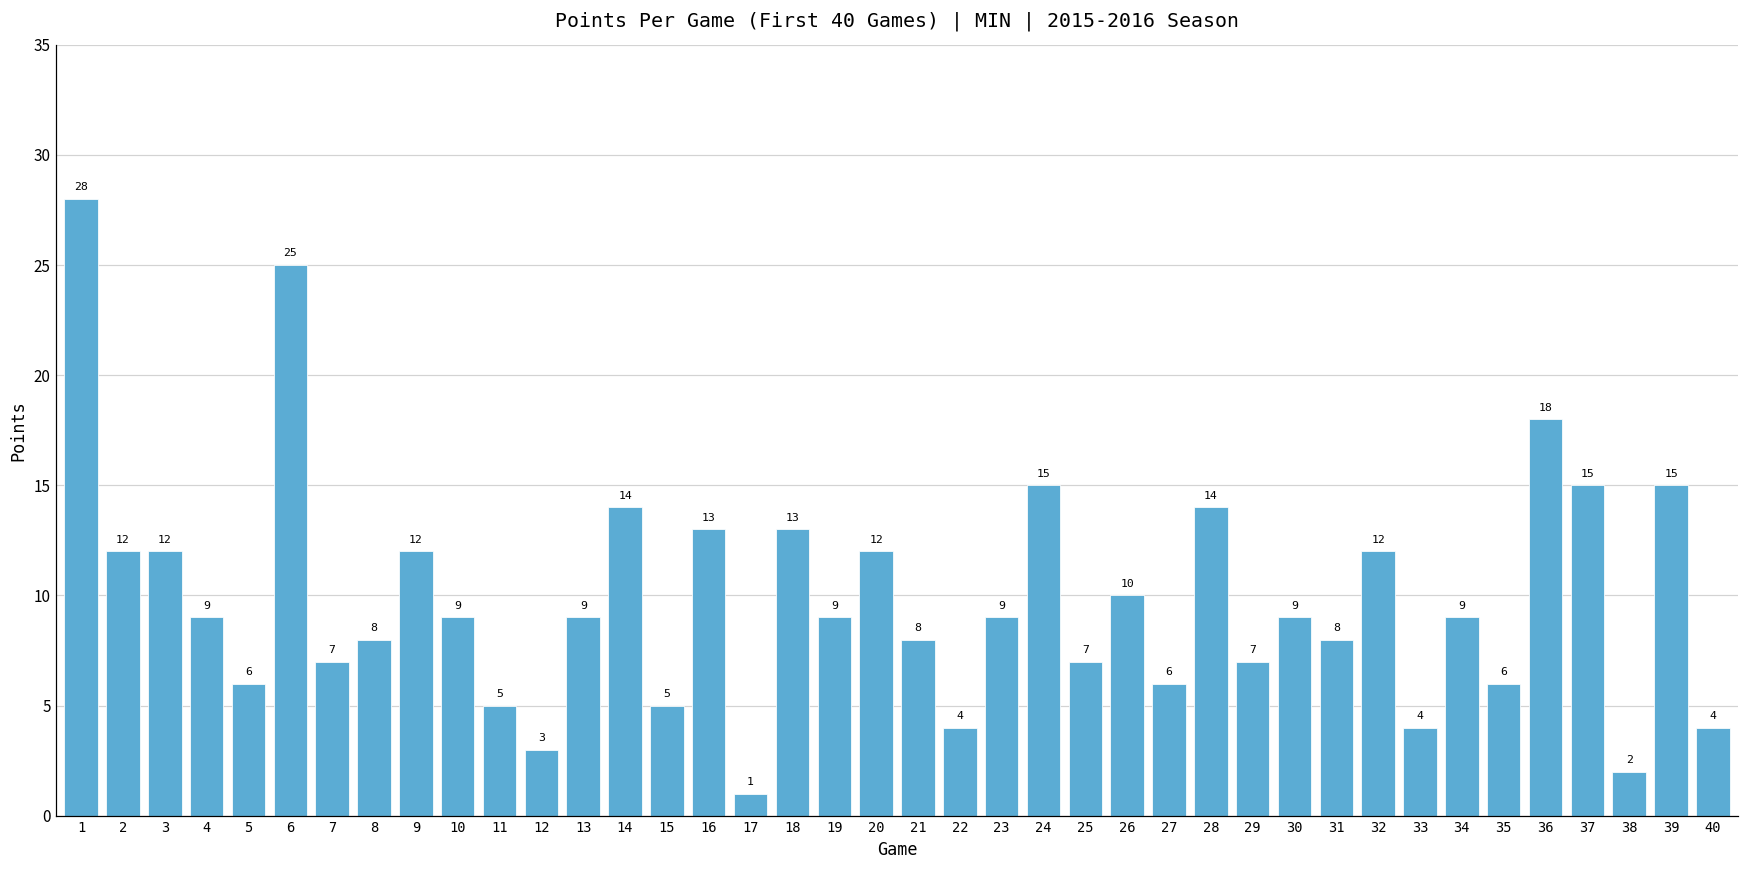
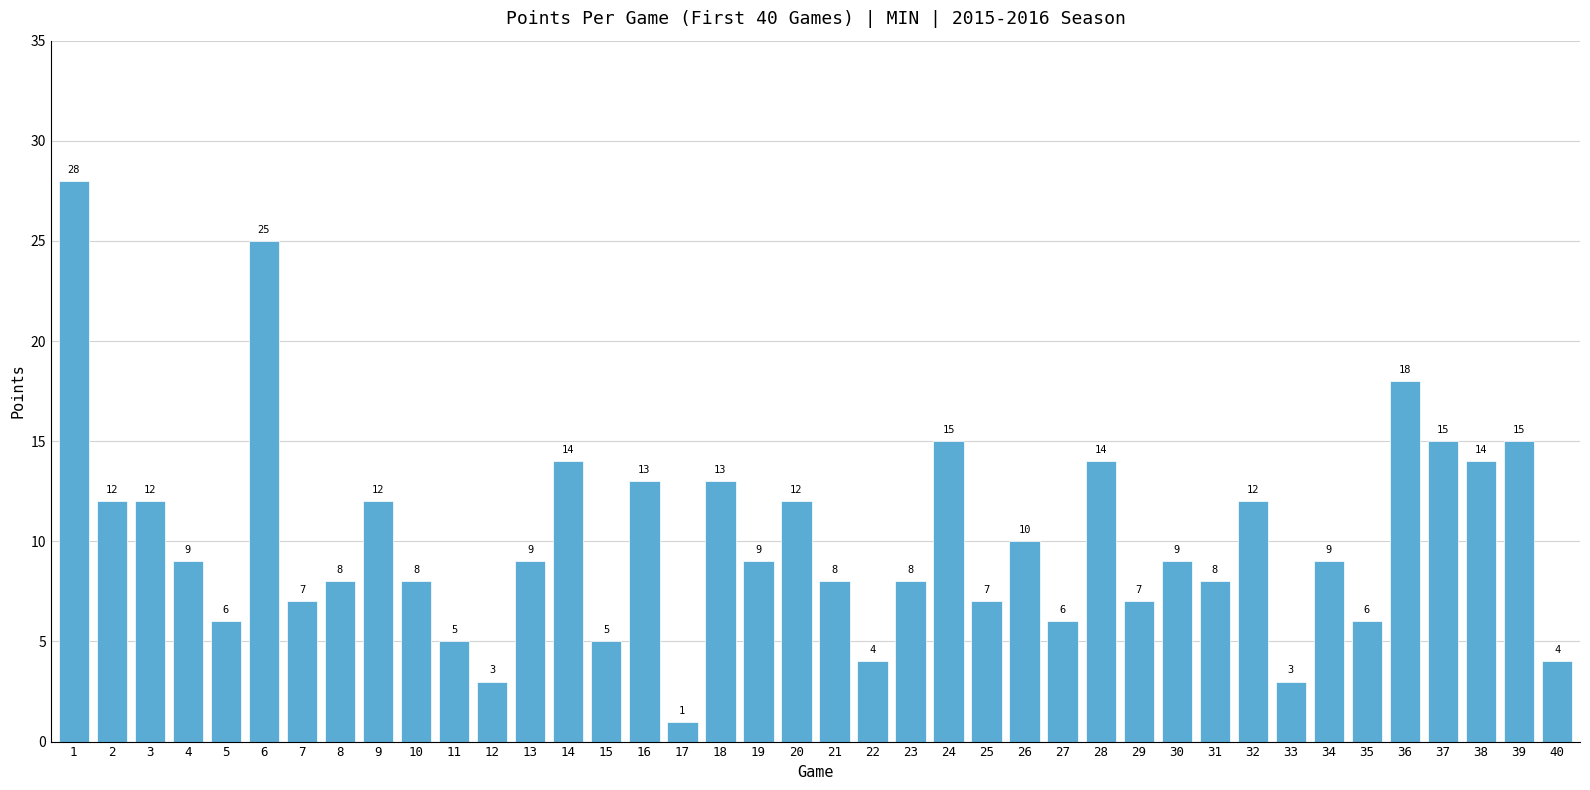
10: 9 -> 8
23: 9 -> 8
33: 4 -> 3
38: 2 -> 14
